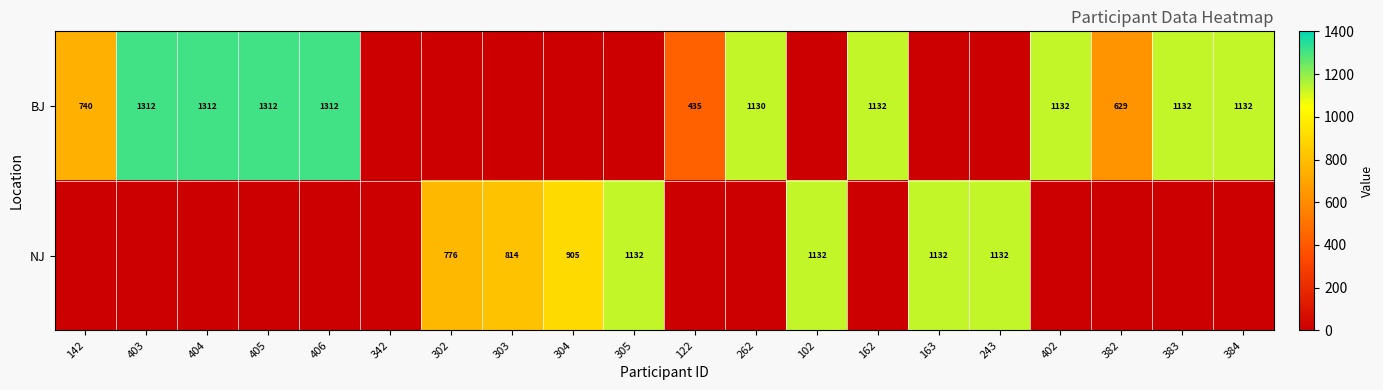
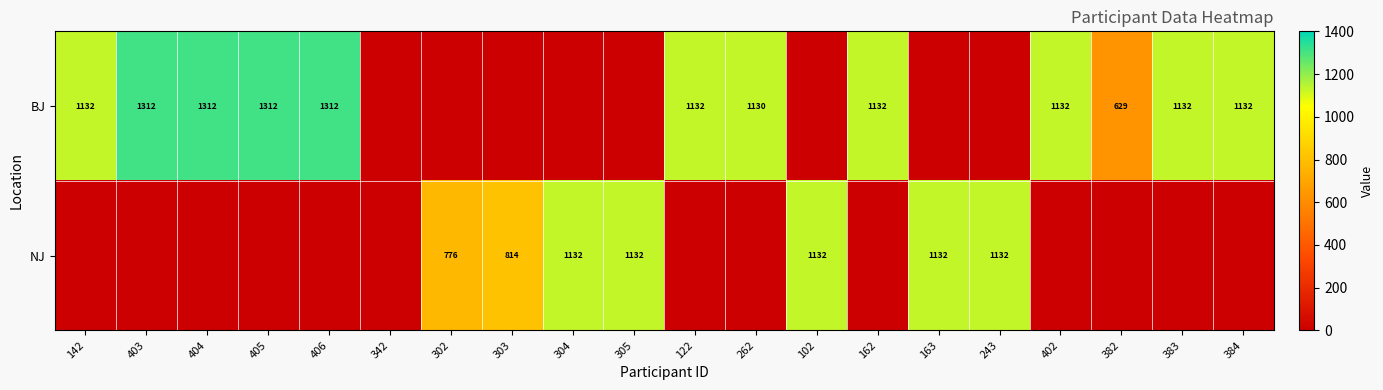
BJ, 142: 740 -> 1132
BJ, 122: 435 -> 1132
NJ, 304: 905 -> 1132
